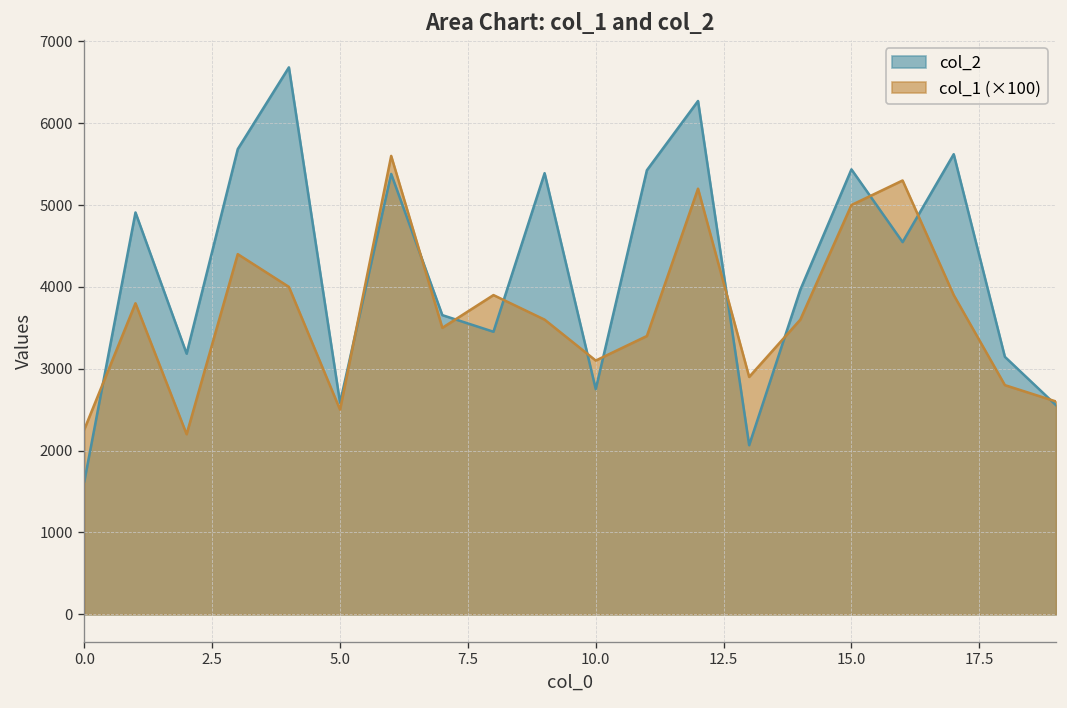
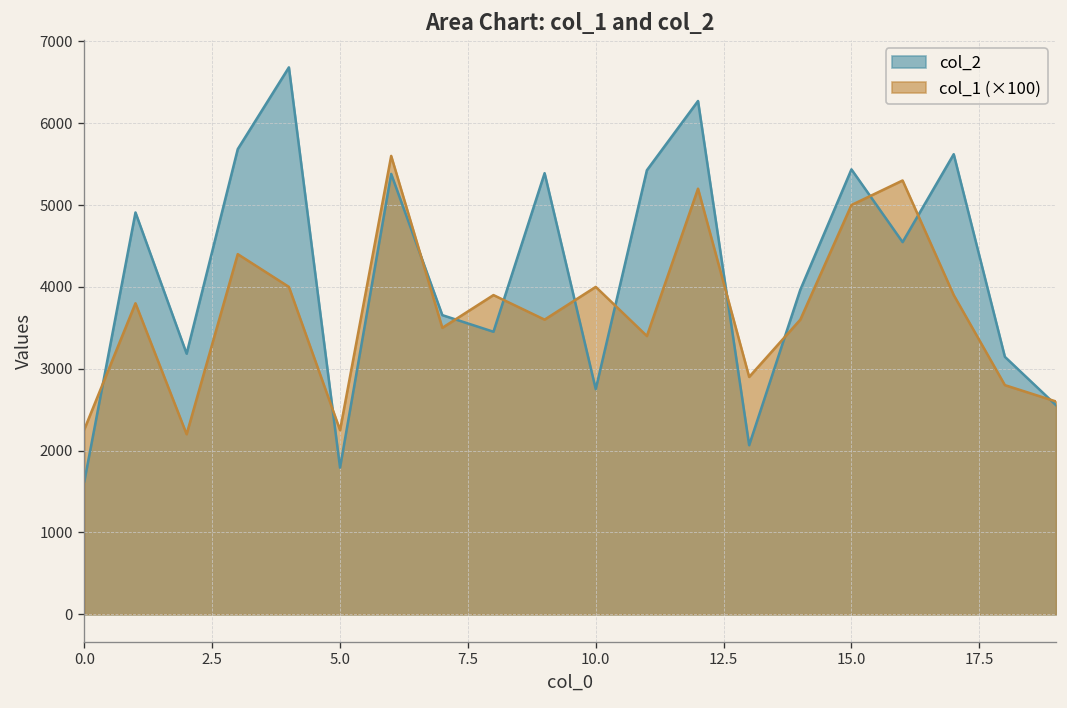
col_2, 5.0: 2600 -> 1800
col_1 (×100), 5.0: 2500 -> 2300
col_1 (×100), 10.0: 3100 -> 4000
